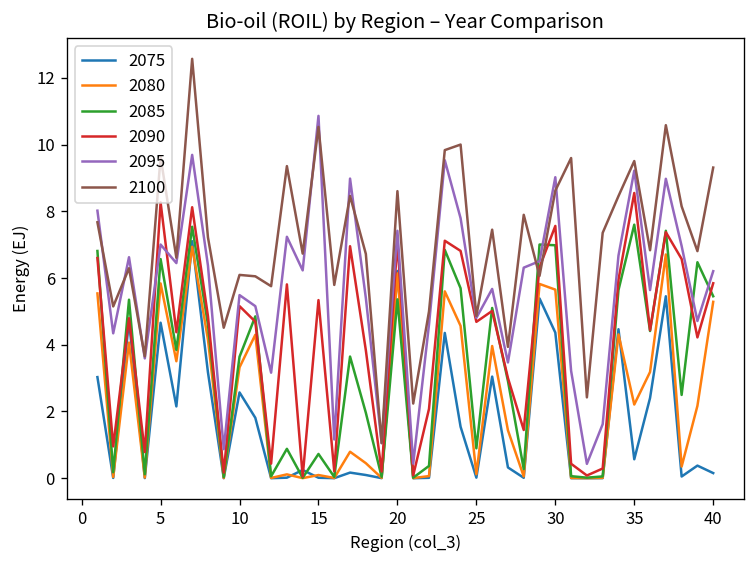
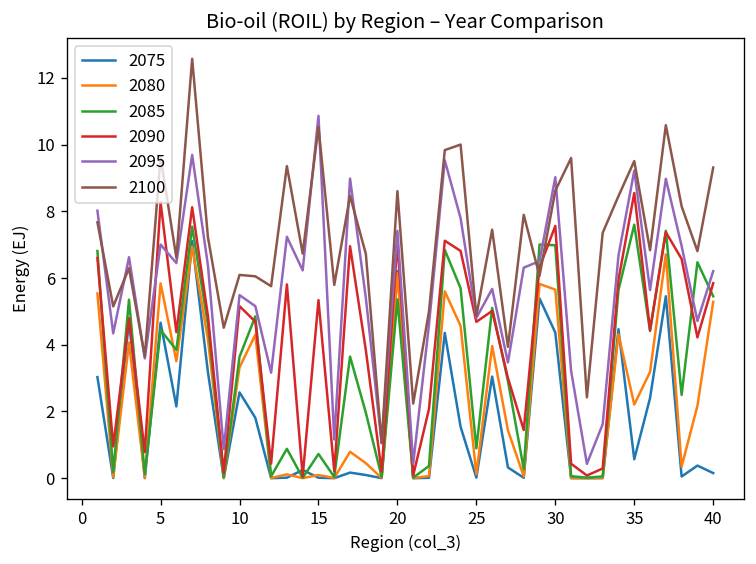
2085, 5: 6.6 -> 4.4
